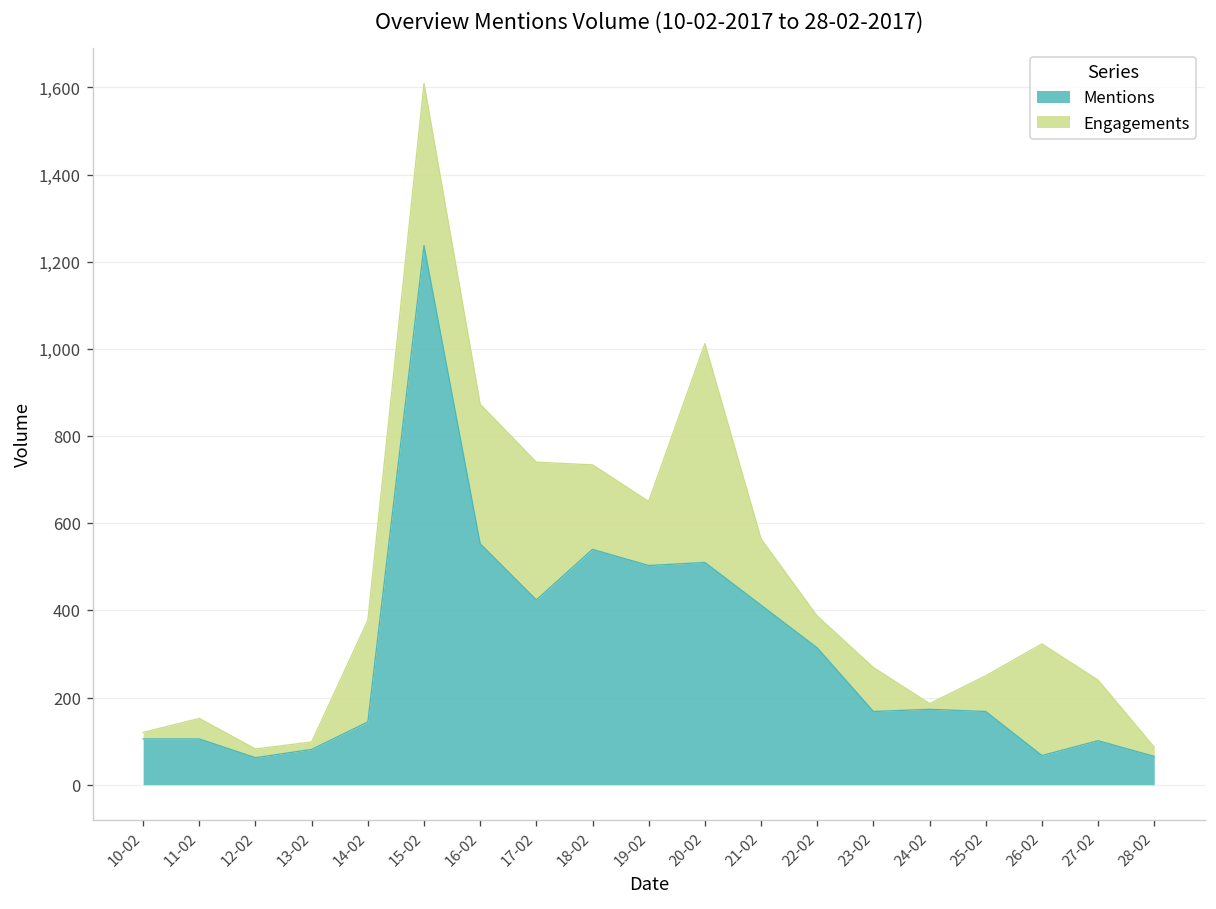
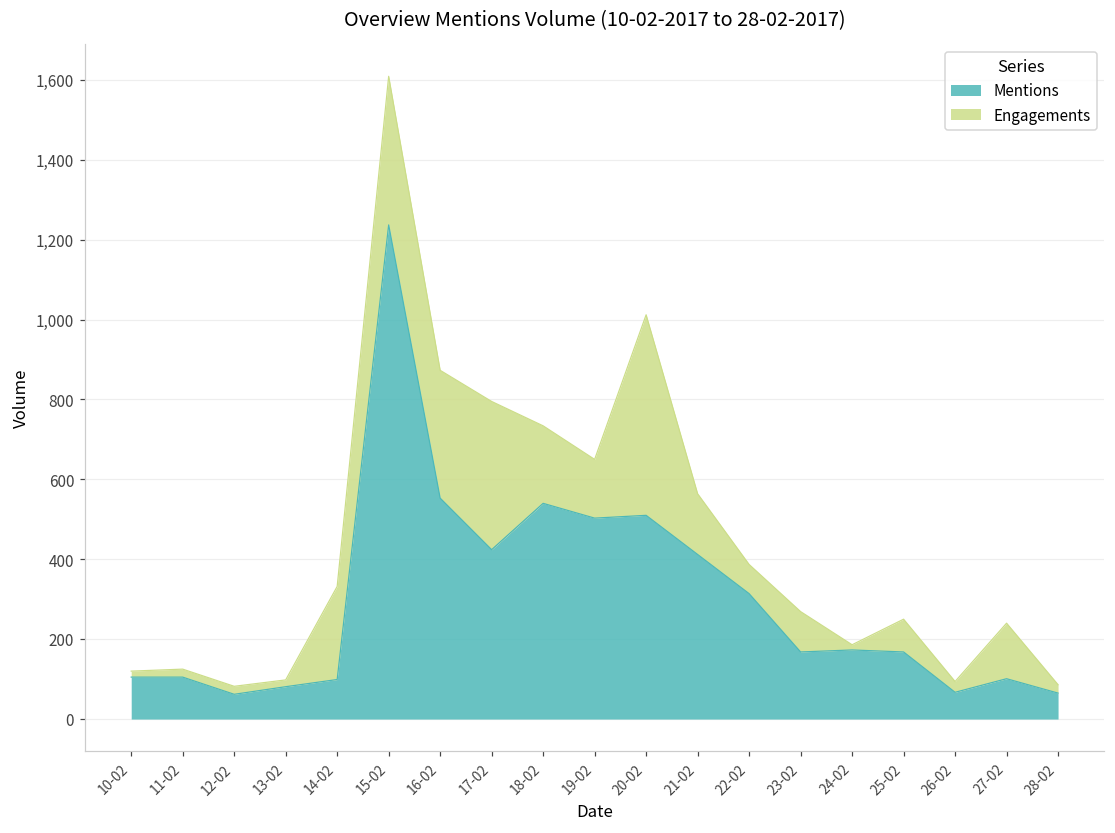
Engagements, 11-02: 50 -> 20
Mentions, 14-02: 140 -> 100
Engagements, 17-02: 320 -> 370
Engagements, 26-02: 260 -> 30
